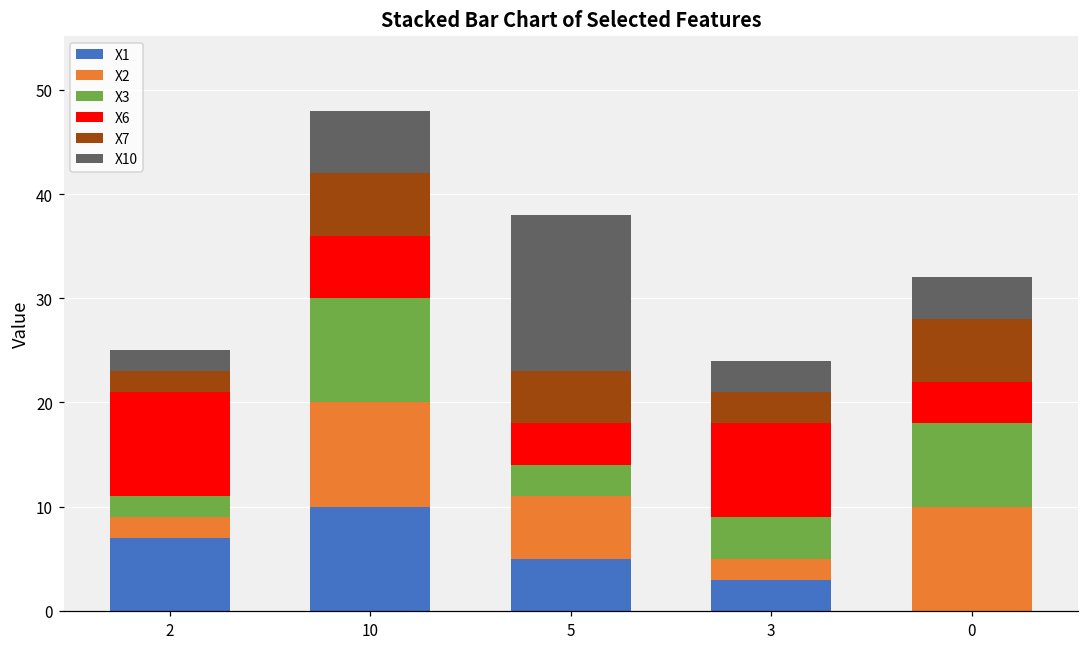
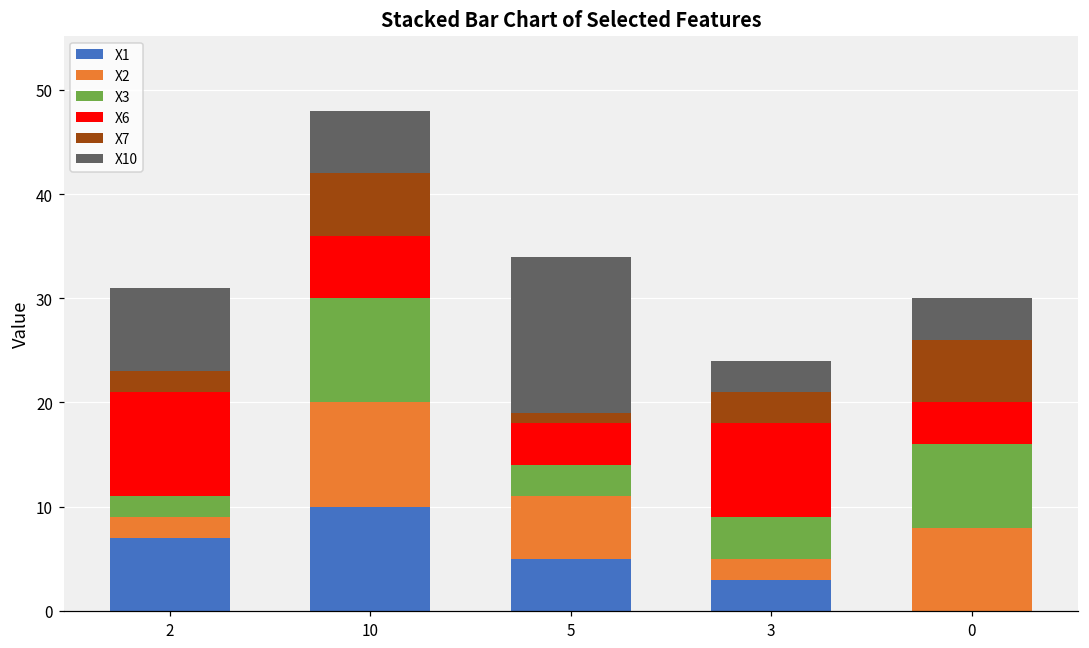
X10, 2: 2 -> 8
X7, 5: 5 -> 1
X2, 0: 10 -> 8
